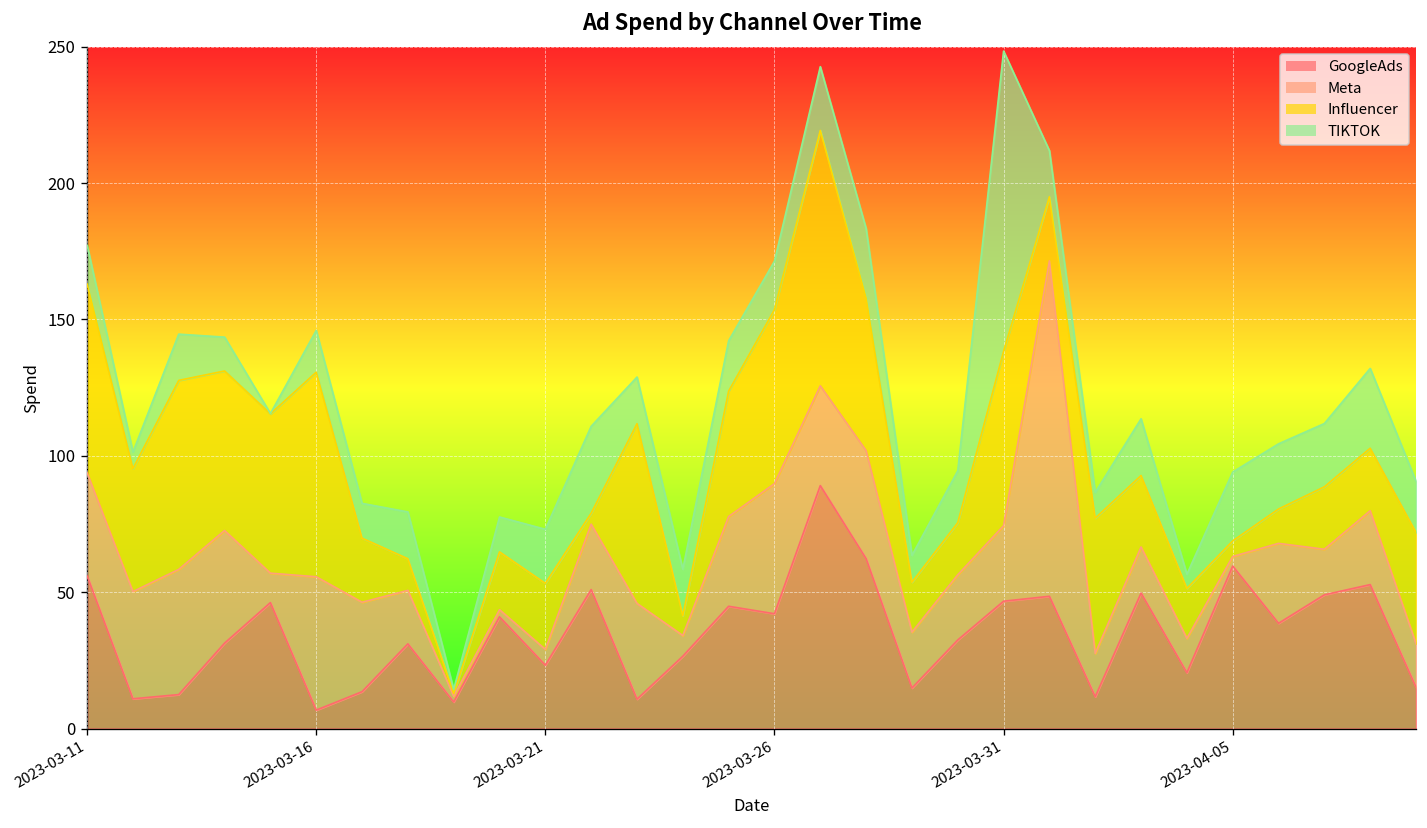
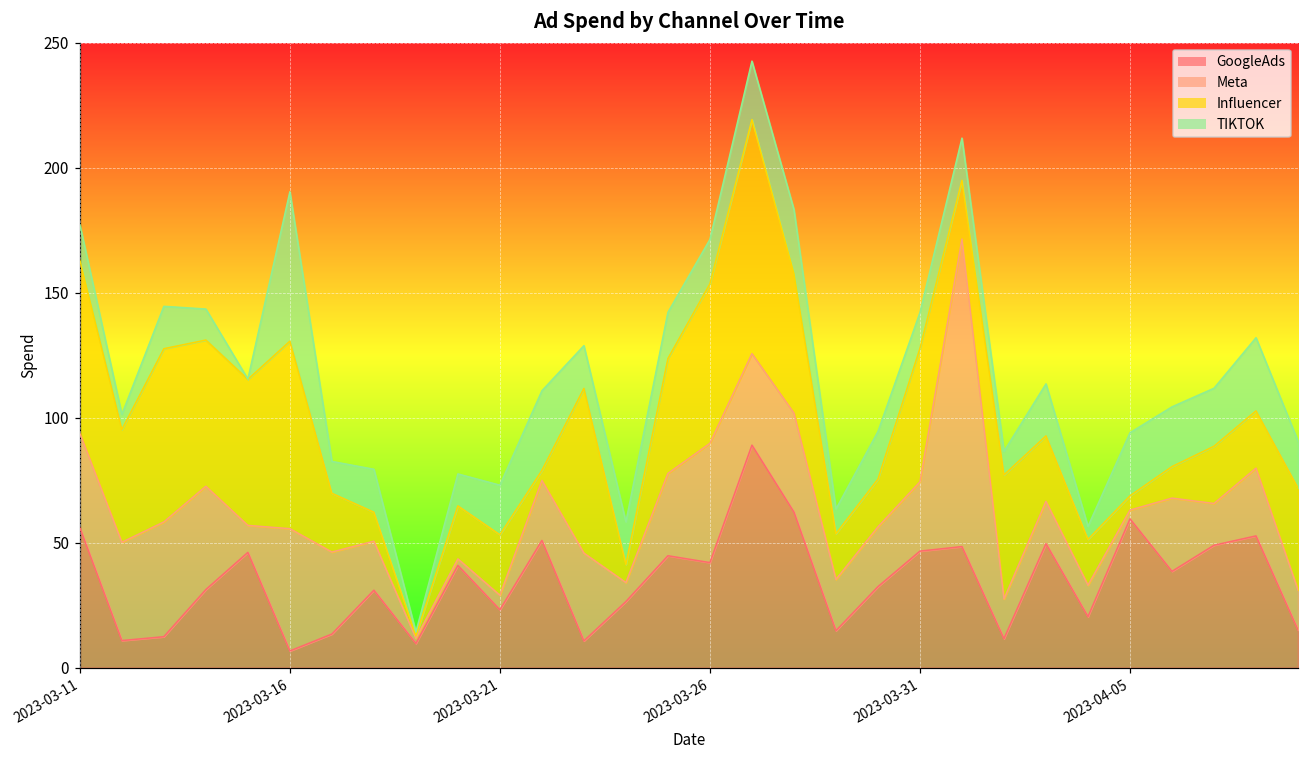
TIKTOK, 2023-03-16: 15 -> 60
Influencer, 2023-03-31: 64 -> 53
TIKTOK, 2023-03-31: 110 -> 14
